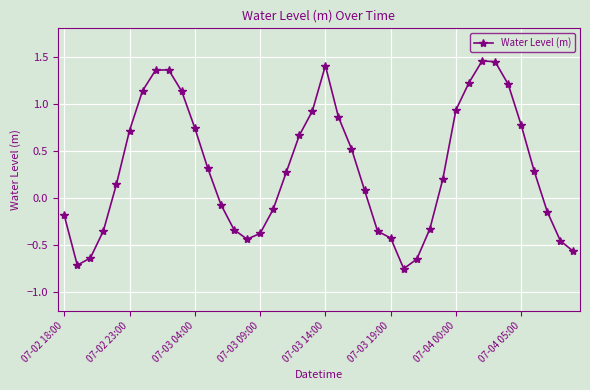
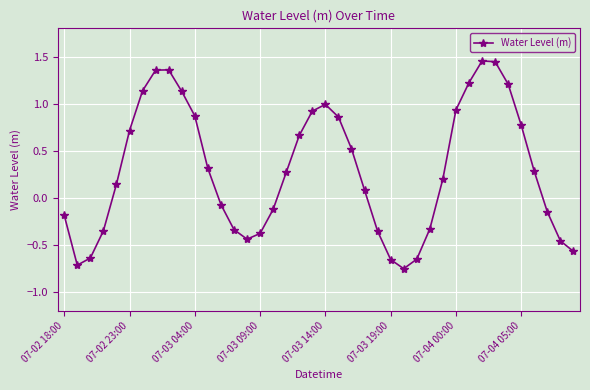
07-03 04:00: 0.7 -> 0.9
07-03 14:00: 1.4 -> 1.0
07-03 19:00: -0.4 -> -0.7
